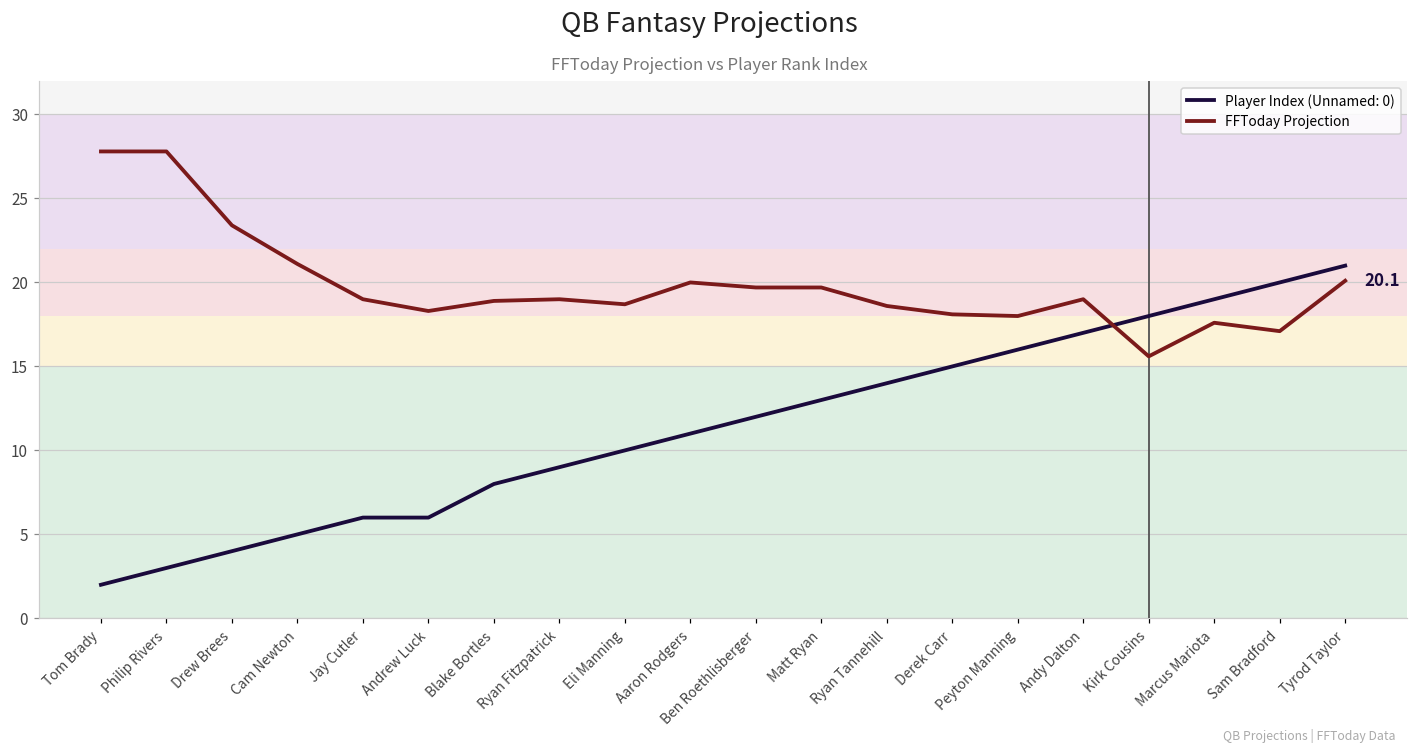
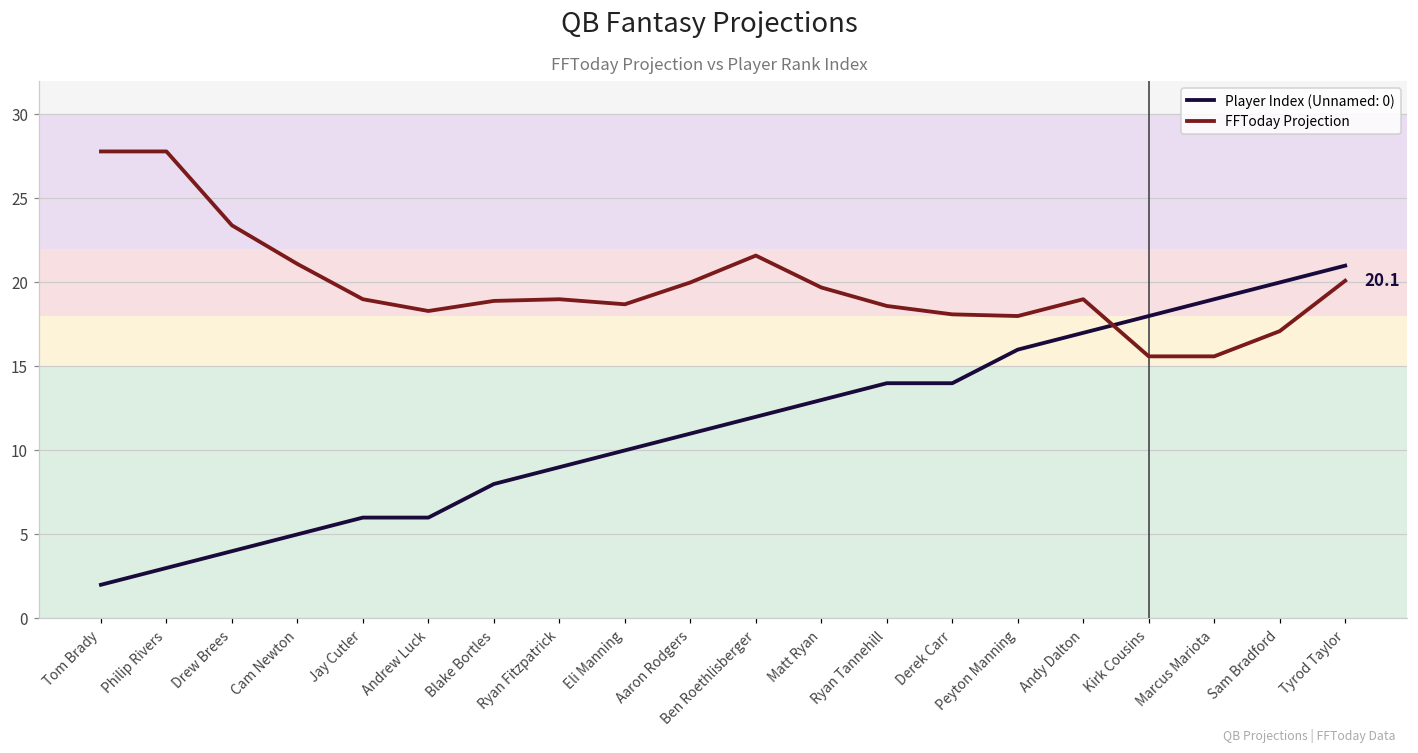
FFToday Projection, Ben Roethlisberger: 19.7 -> 21.6
Player Index (Unnamed: 0), Derek Carr: 15 -> 14
FFToday Projection, Marcus Mariota: 17.6 -> 15.6
